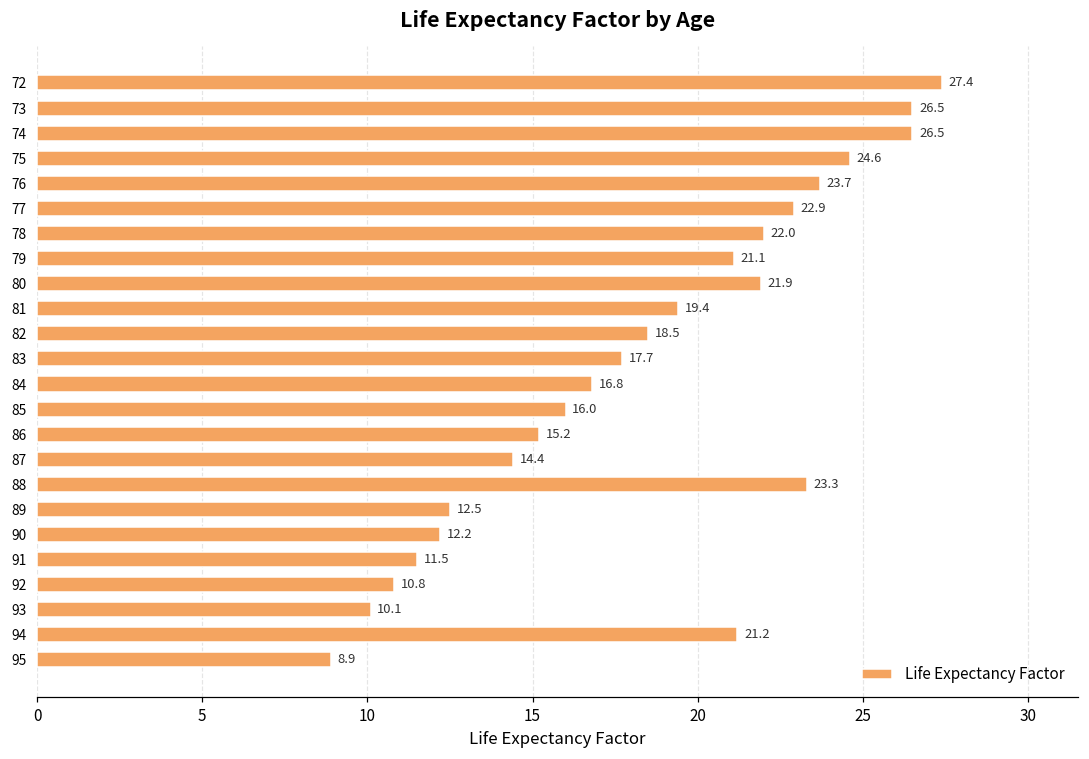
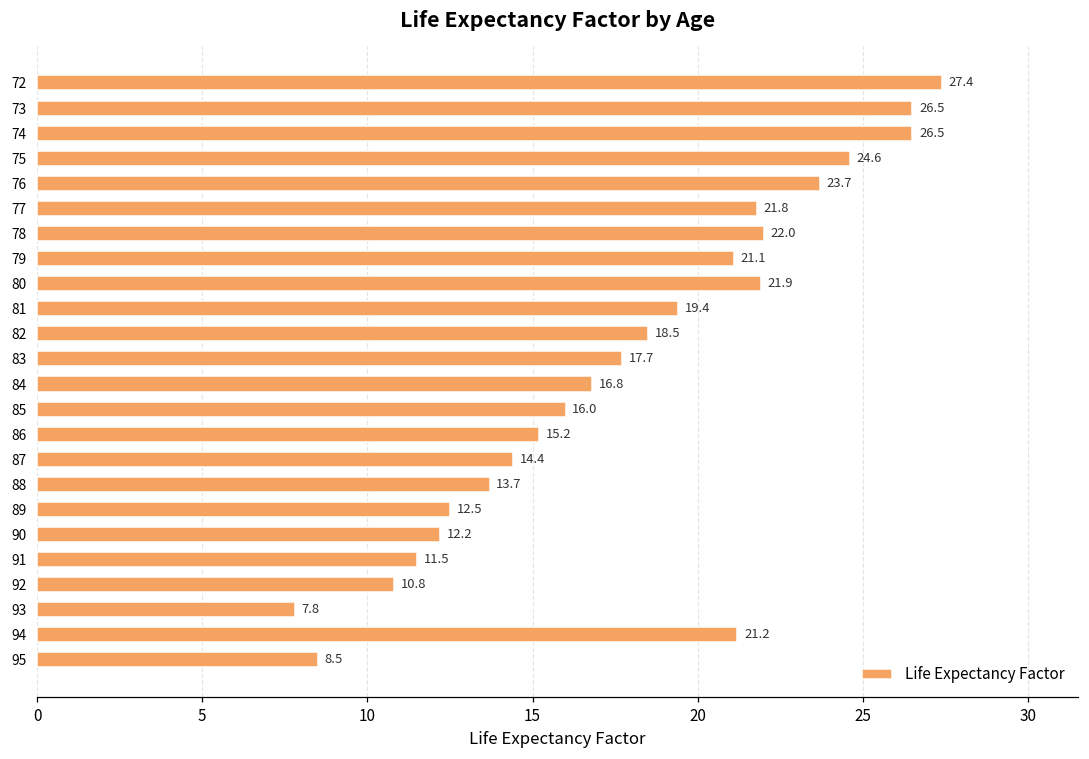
77: 22.9 -> 21.8
88: 23.3 -> 13.7
93: 10.1 -> 7.8
95: 8.9 -> 8.5
